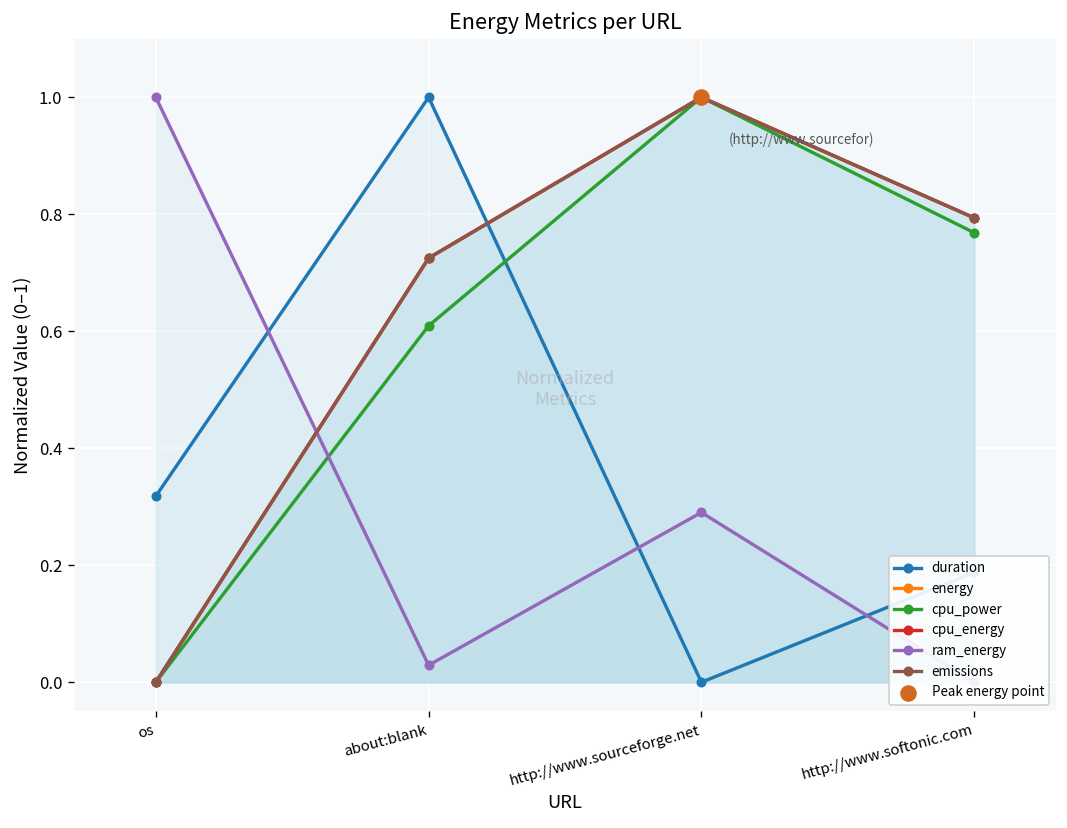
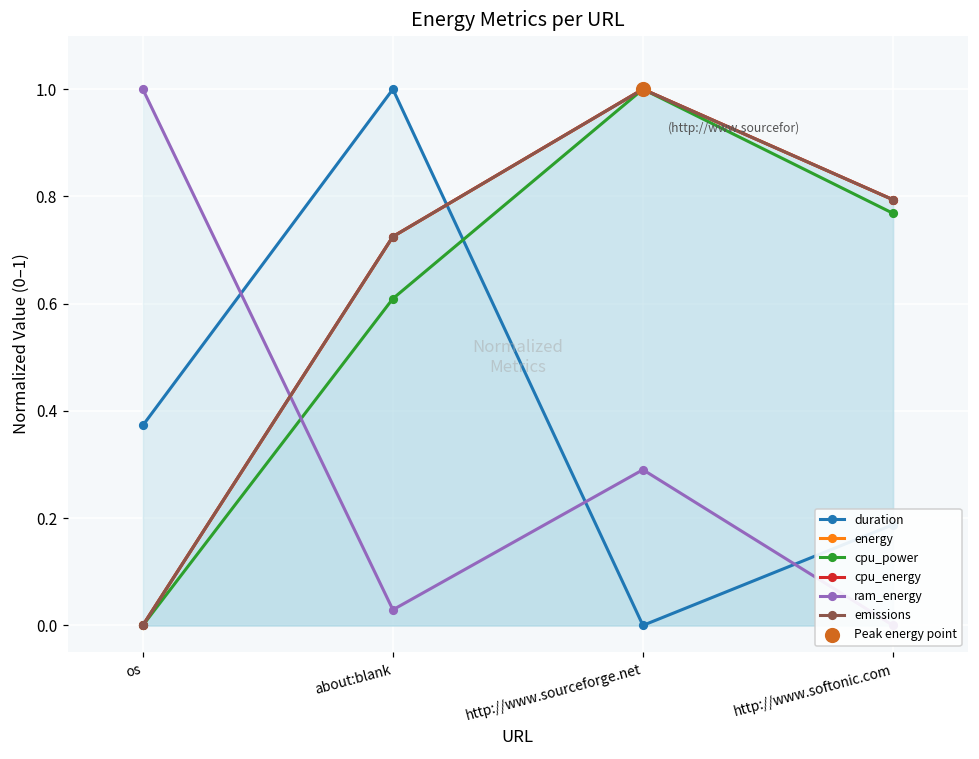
duration, os: 0.32 -> 0.37
